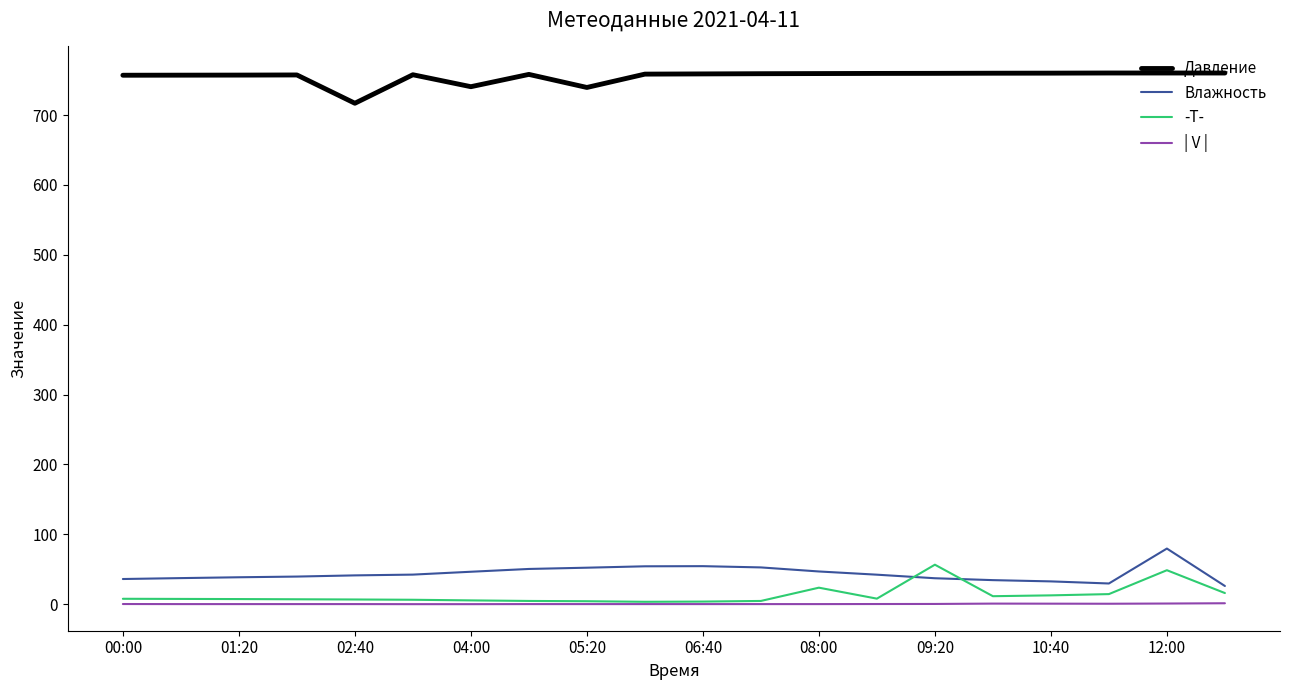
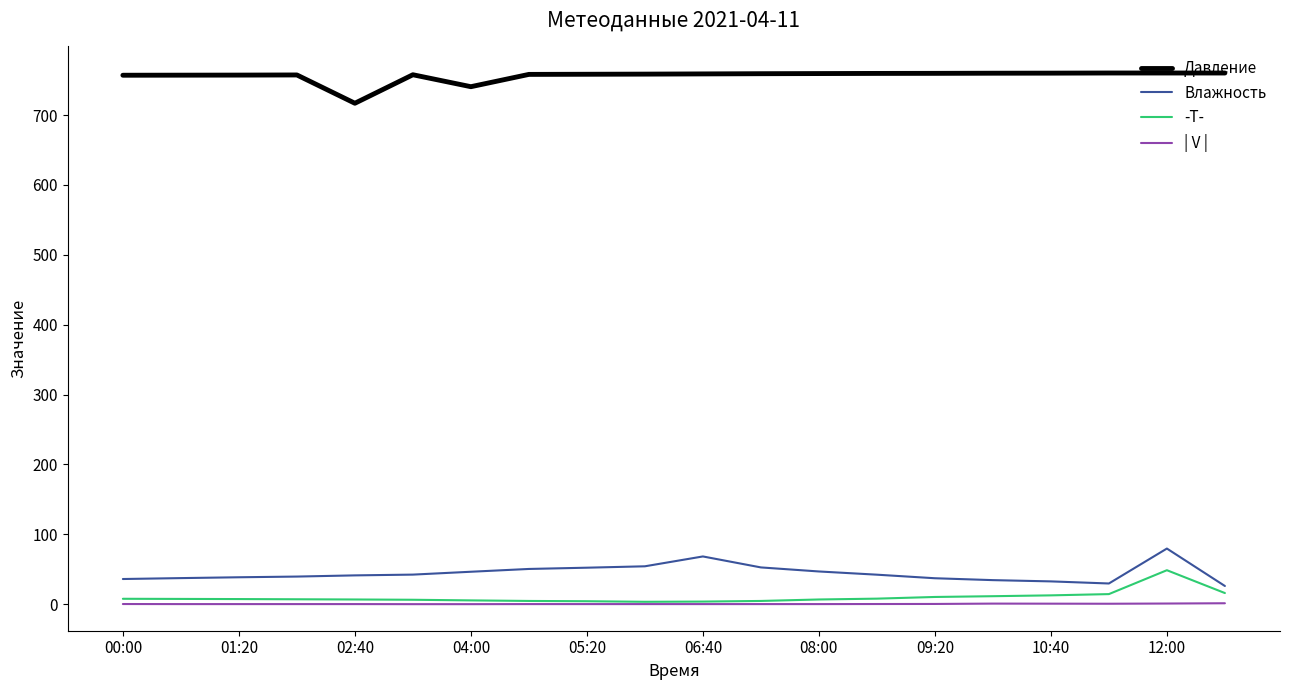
Давление, 05:20: 740 -> 760
Влажность, 06:40: 50 -> 70
-T-, 08:00: 20 -> 10
-T-, 09:20: 60 -> 10
